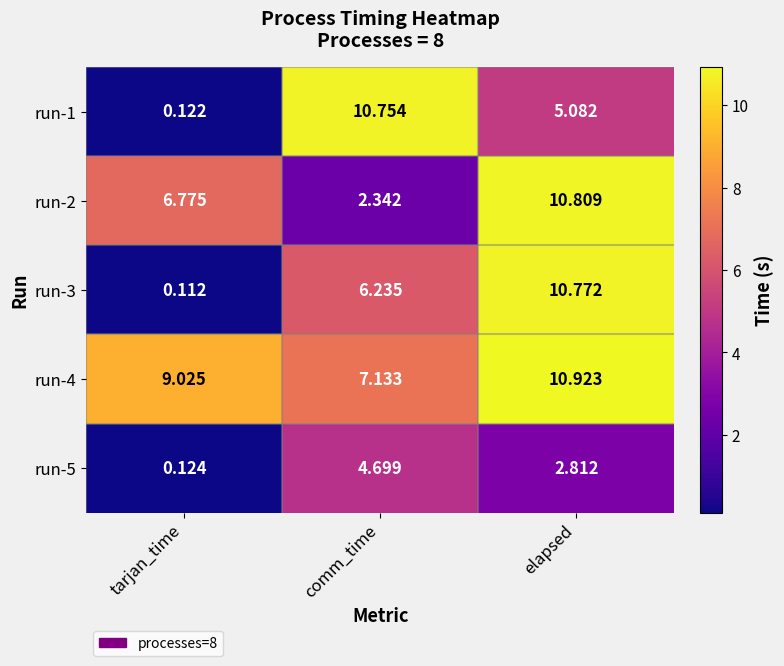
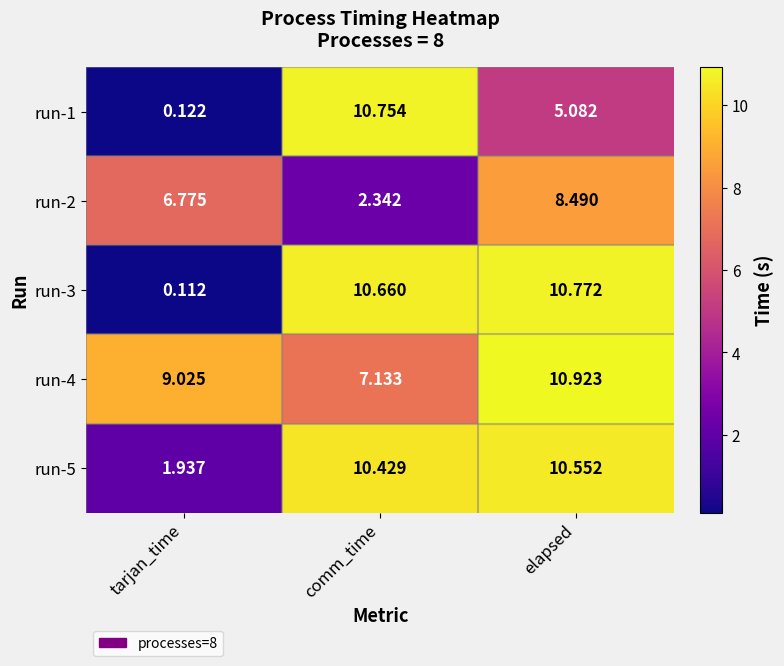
run-2, elapsed: 10.809 -> 8.490
run-3, comm_time: 6.235 -> 10.660
run-5, tarjan_time: 0.124 -> 1.937
run-5, comm_time: 4.699 -> 10.429
run-5, elapsed: 2.812 -> 10.552
